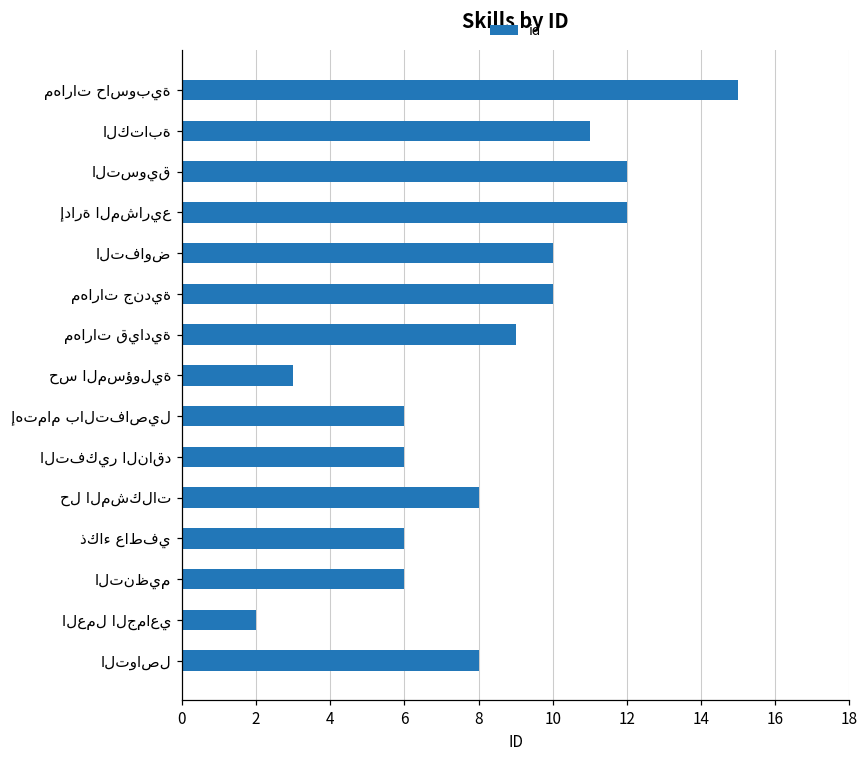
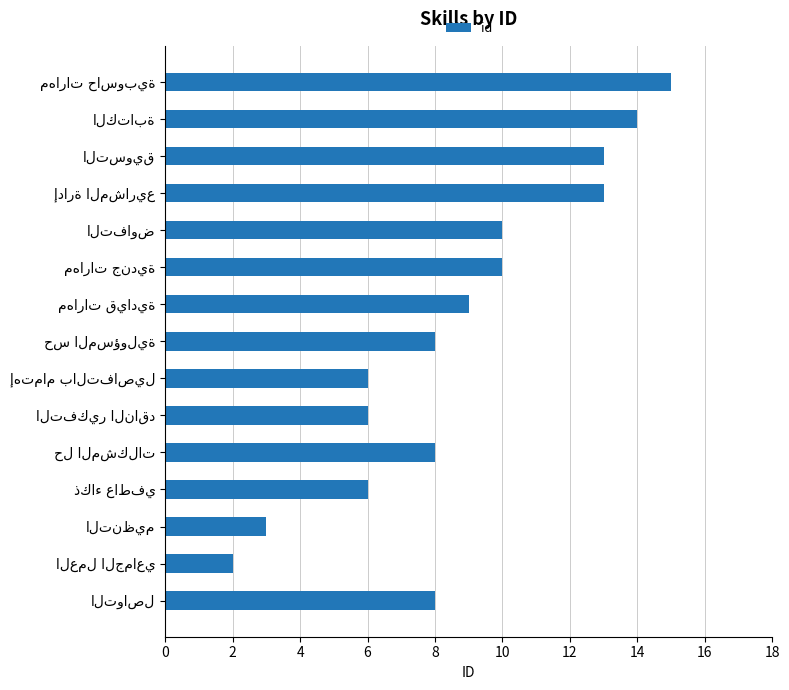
الكتابة: 11 -> 14
التسويق: 12 -> 13
إدارة المشاريع: 12 -> 13
حس المسؤولية: 3 -> 8
التنظيم: 6 -> 3
